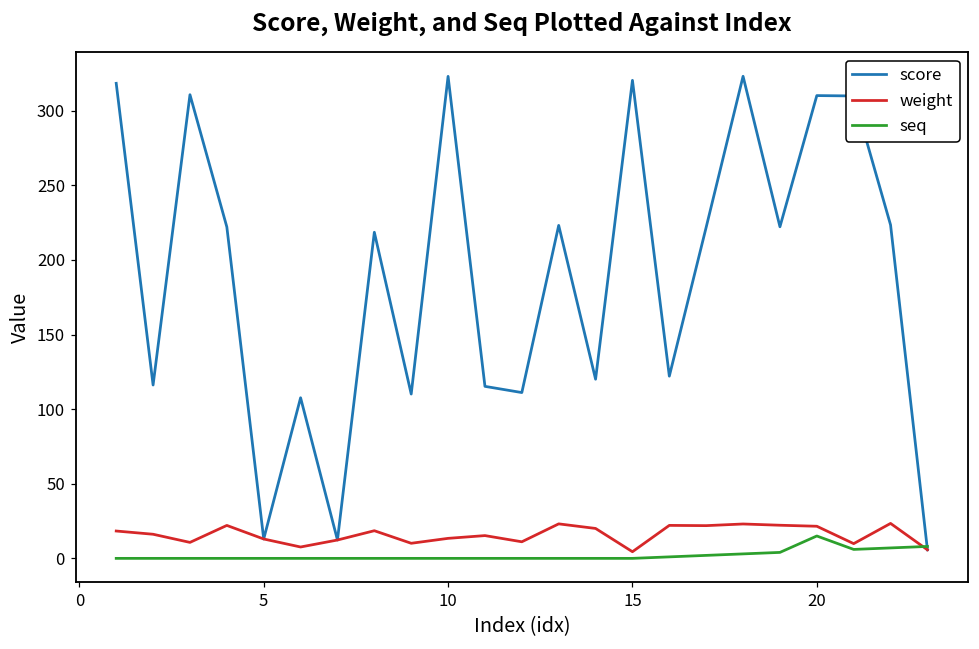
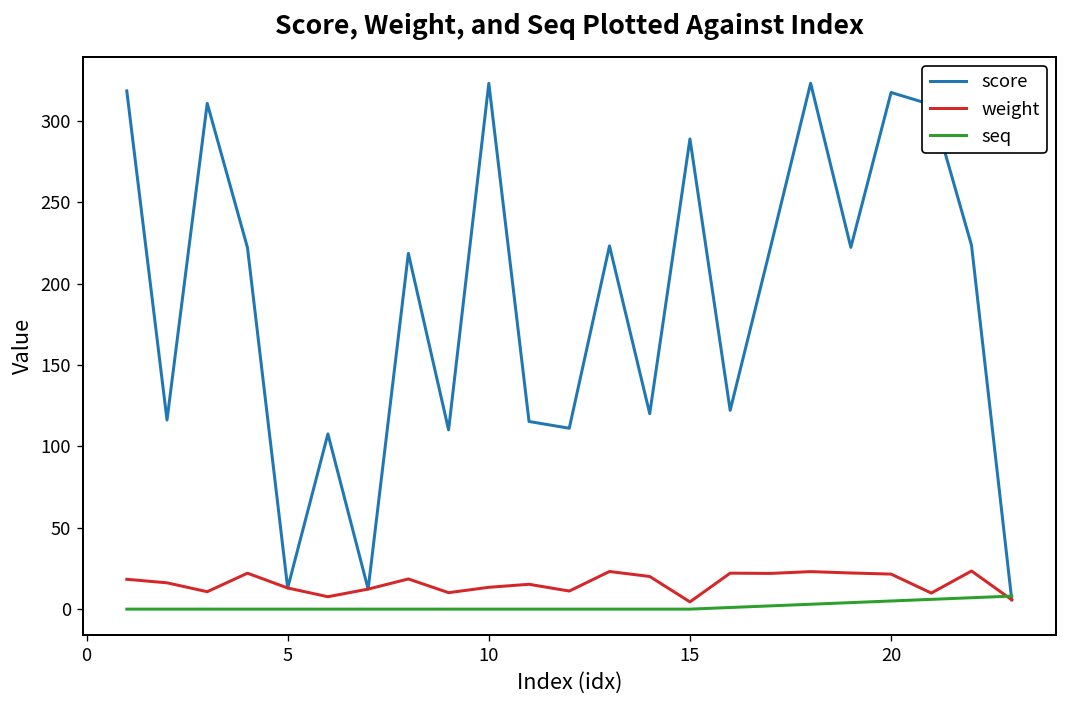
score, 15: 320 -> 289
score, 20: 310 -> 317
seq, 20: 15 -> 5
